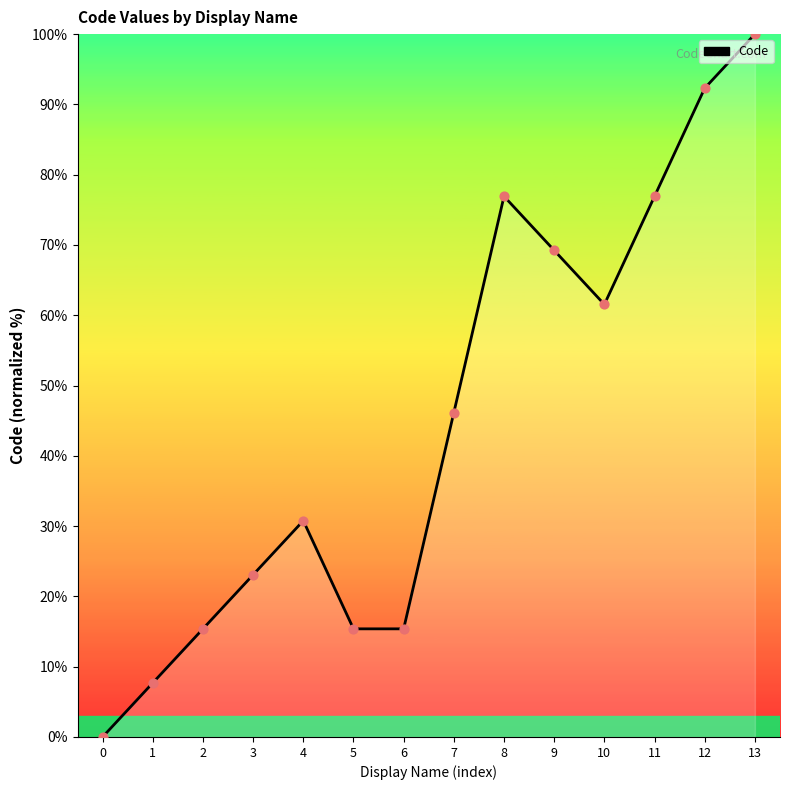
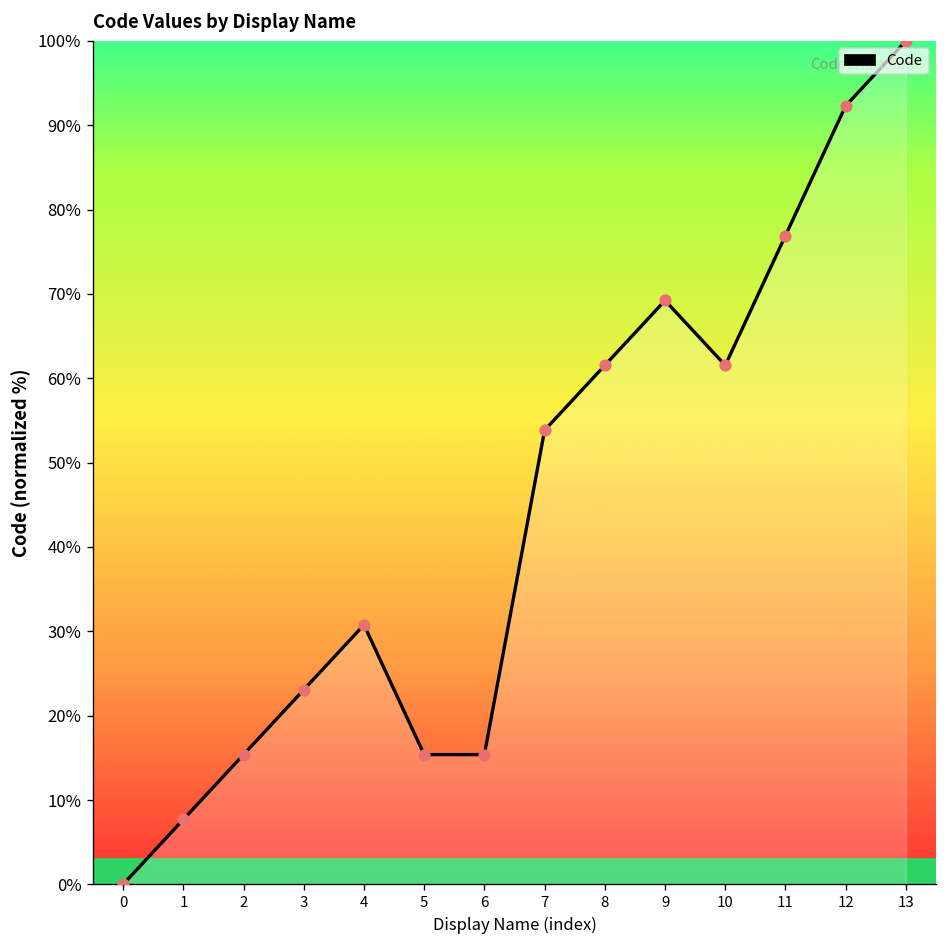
7: 46% -> 54%
8: 77% -> 62%
